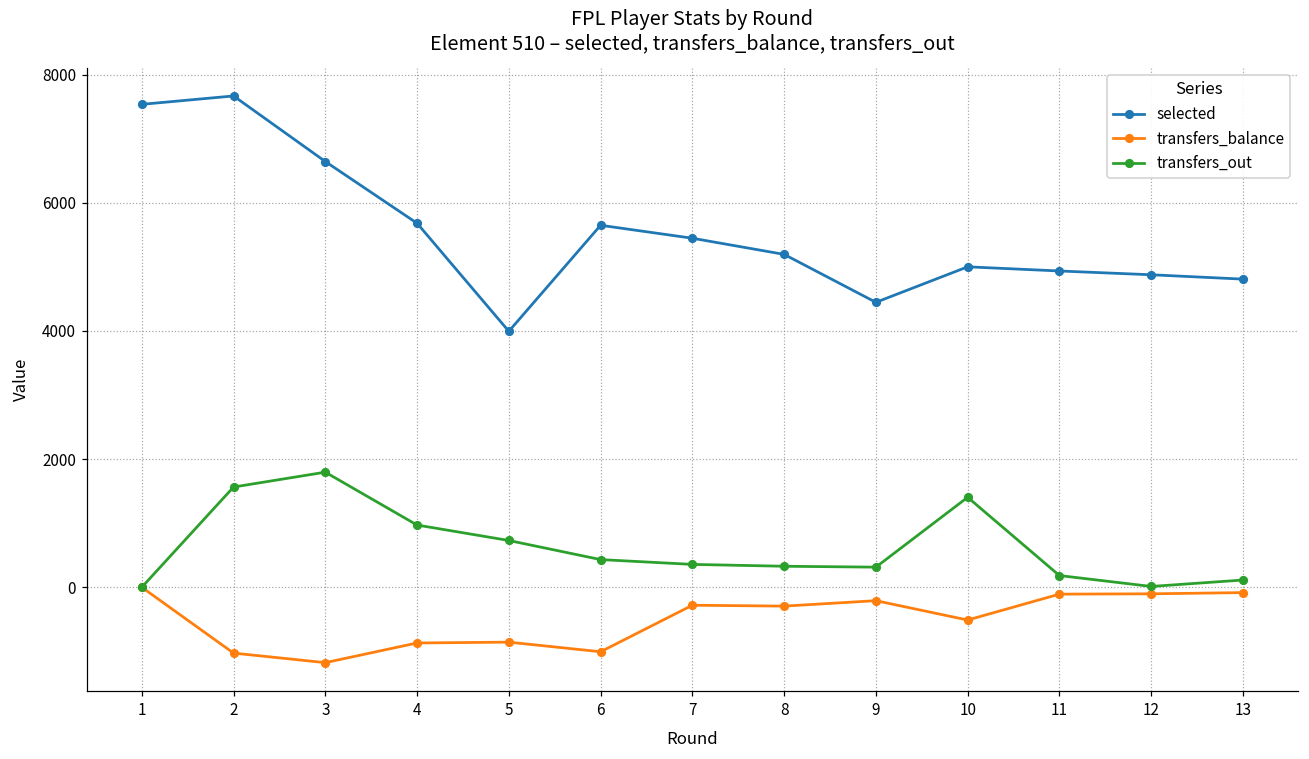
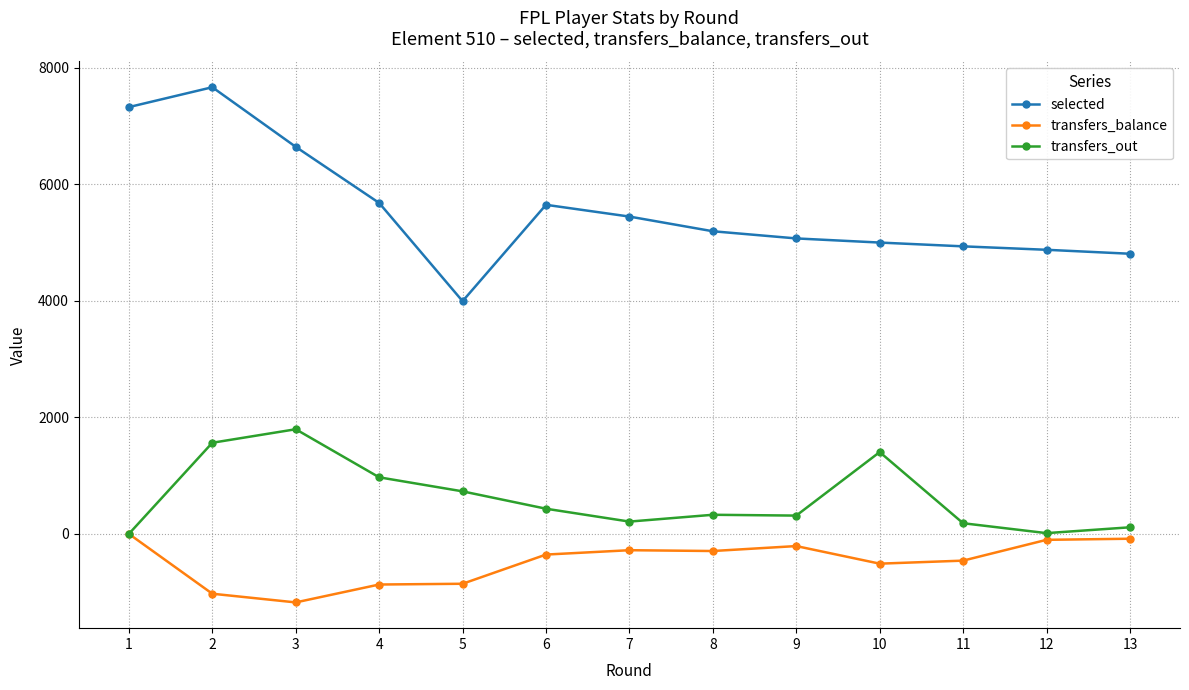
selected, 1: 7500 -> 7300
transfers_balance, 6: -1000 -> -400
transfers_out, 7: 400 -> 200
selected, 9: 4400 -> 5100
transfers_balance, 11: -100 -> -500
